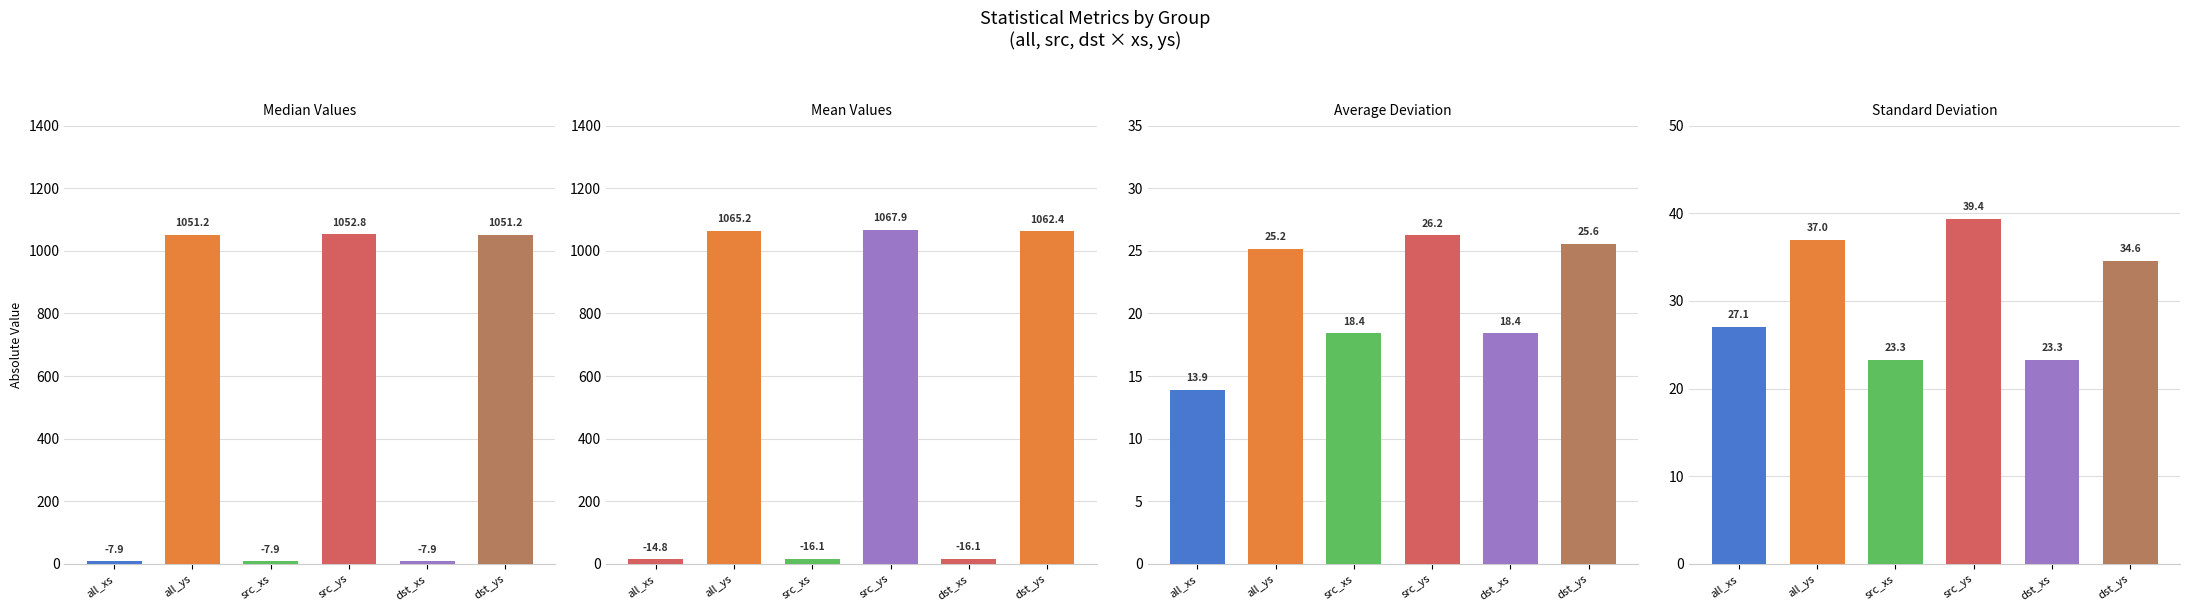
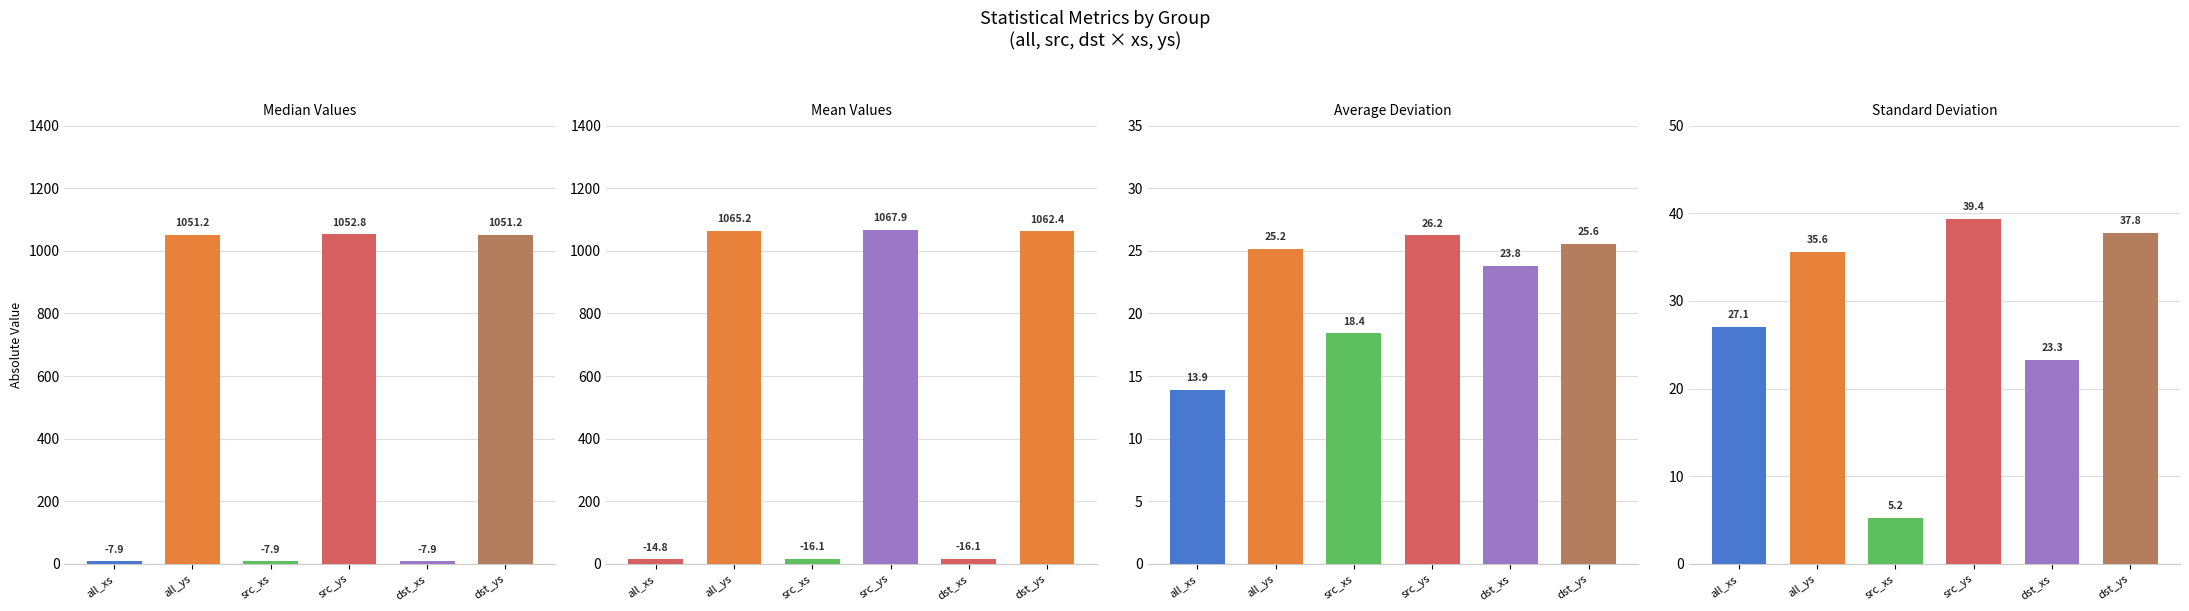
Average Deviation, dst_xs: 18.4 -> 23.8
Standard Deviation, all_ys: 37.0 -> 35.6
Standard Deviation, src_xs: 23.3 -> 5.2
Standard Deviation, dst_ys: 34.6 -> 37.8
